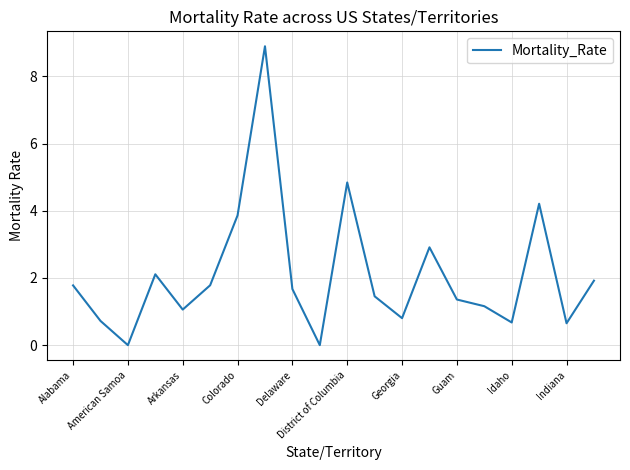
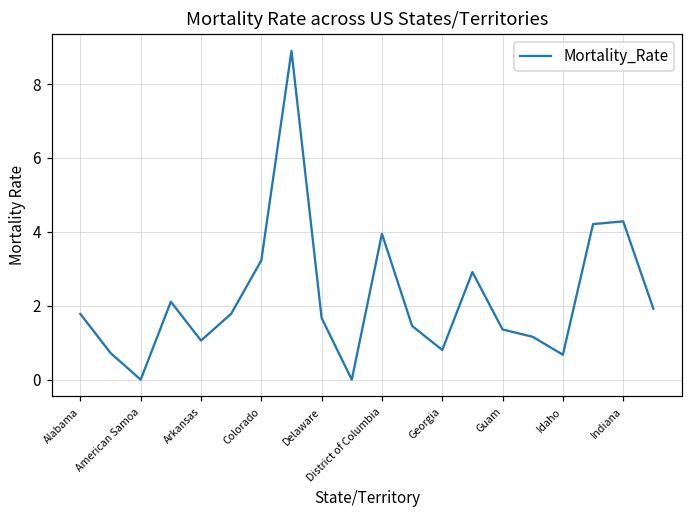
Colorado: 3.9 -> 3.2
District of Columbia: 4.8 -> 3.9
Indiana: 0.7 -> 4.3
